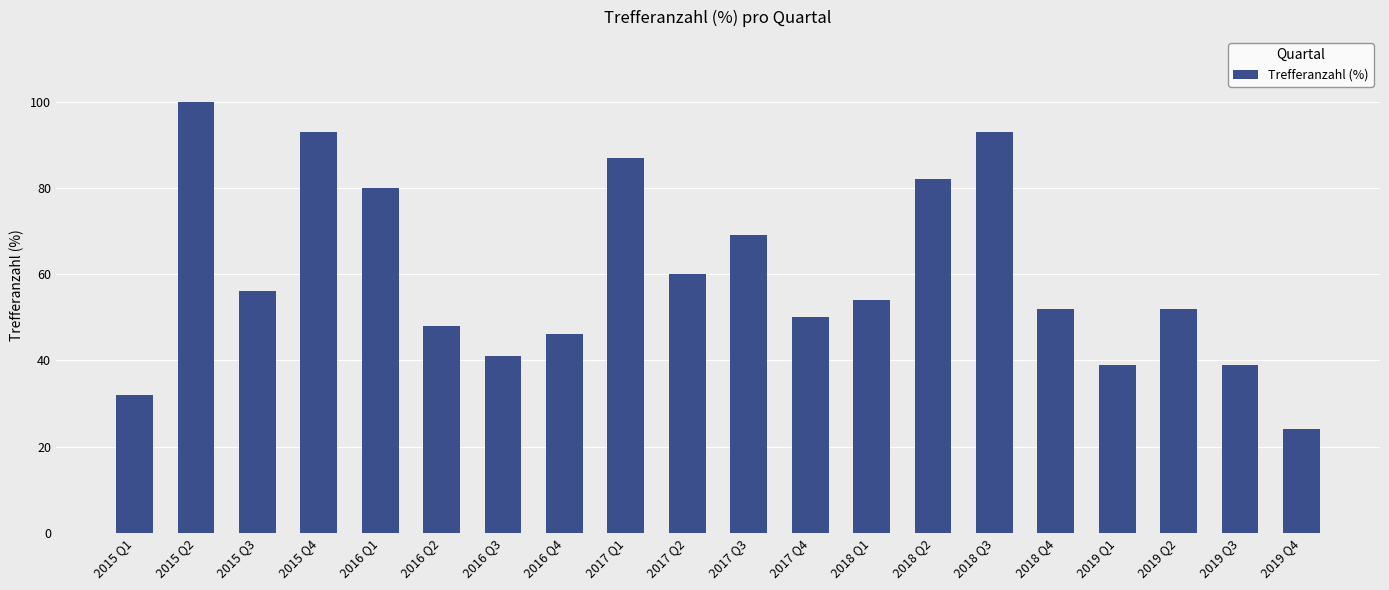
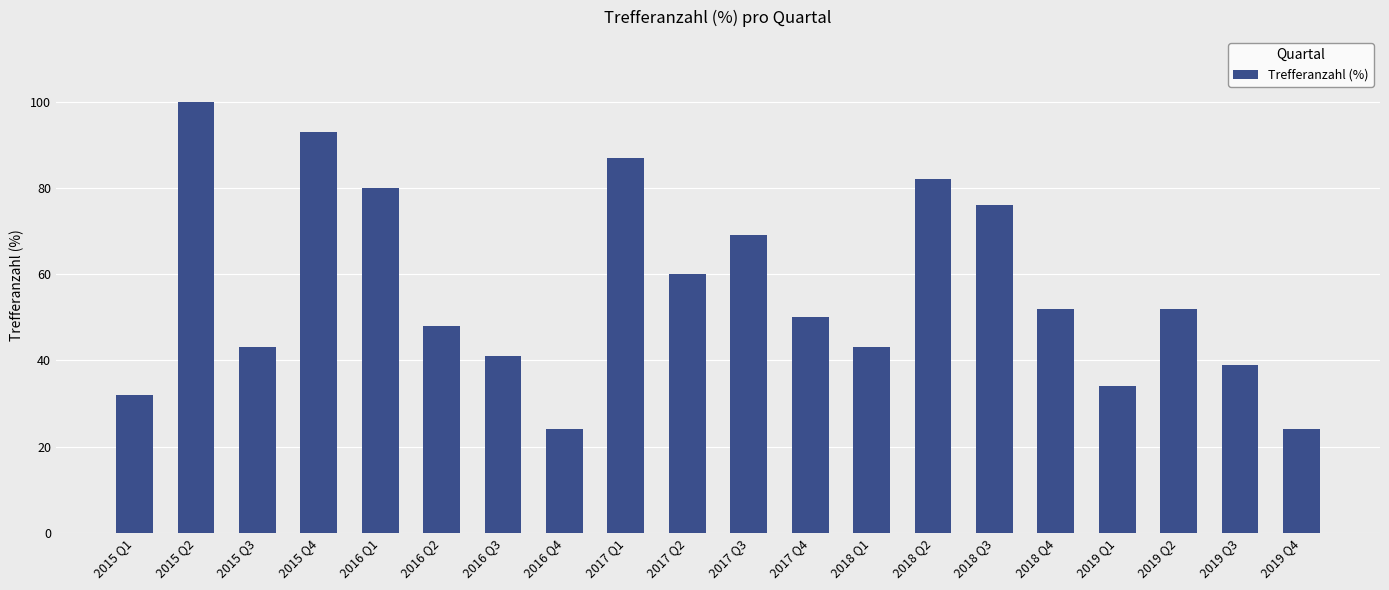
2015 Q3: 56 -> 43
2016 Q4: 46 -> 24
2018 Q1: 54 -> 43
2018 Q3: 93 -> 76
2019 Q1: 39 -> 34
